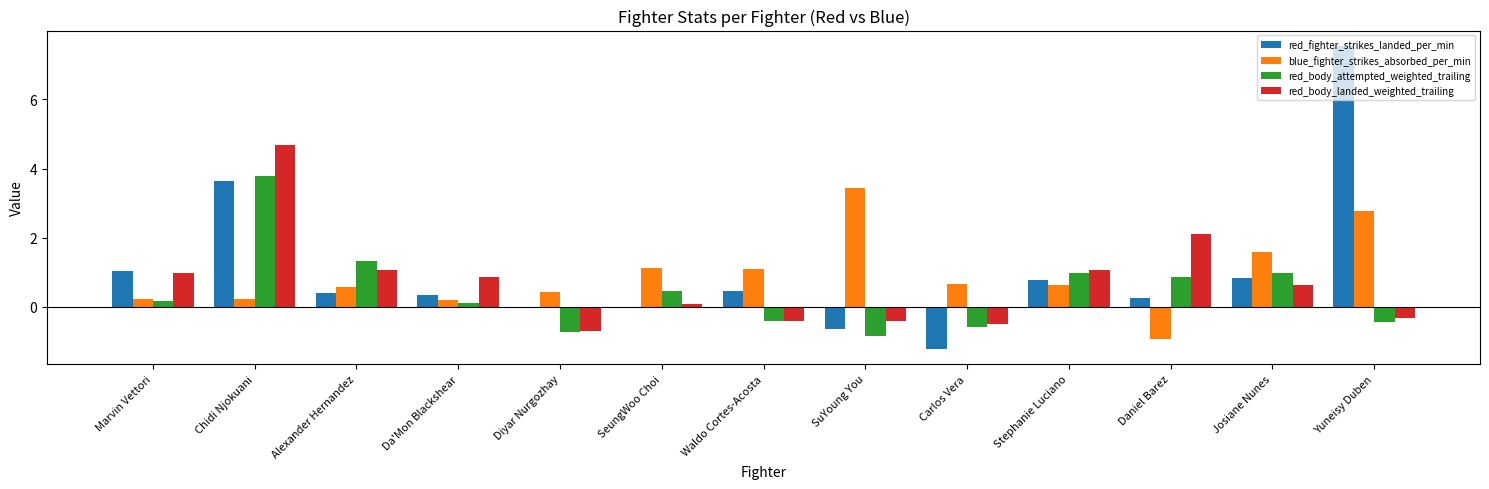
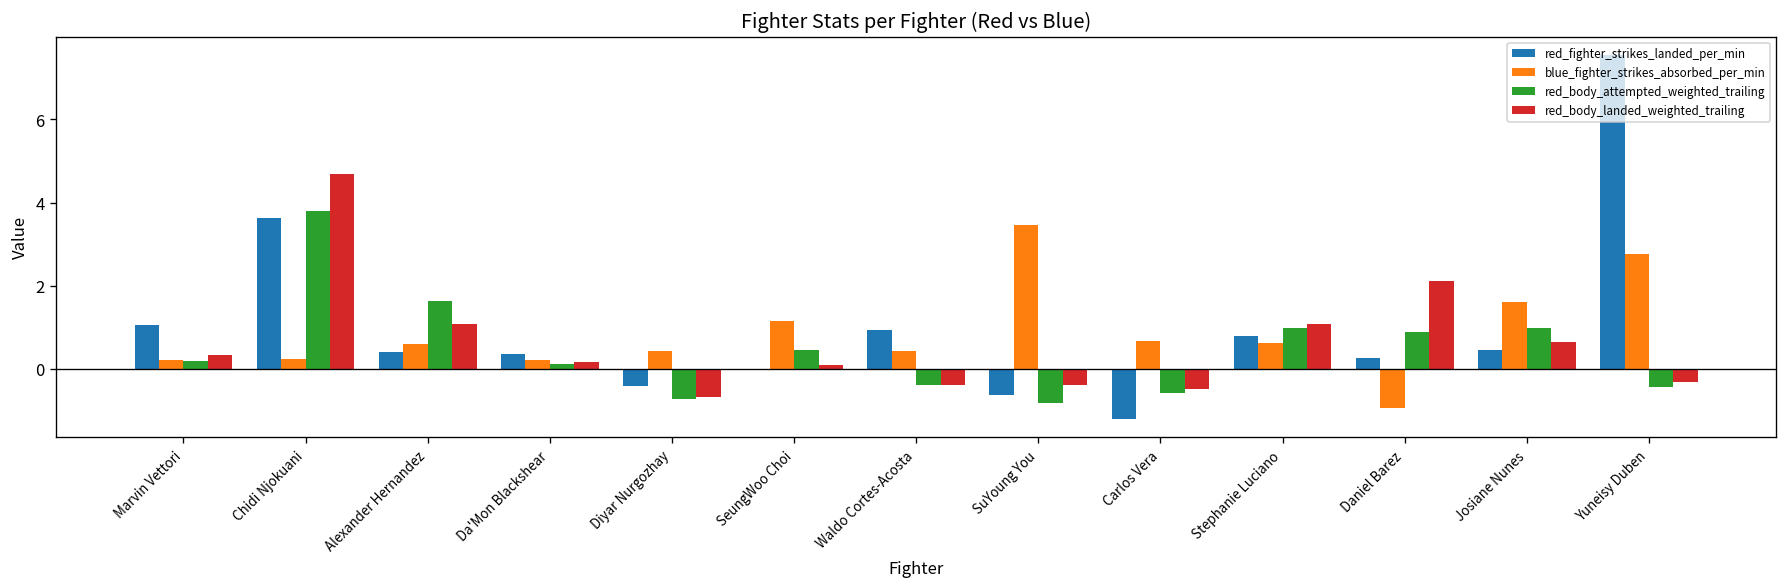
red_body_landed_weighted_trailing, Marvin Vettori: 1.0 -> 0.3
red_body_attempted_weighted_trailing, Alexander Hernandez: 1.3 -> 1.6
red_body_landed_weighted_trailing, Da'Mon Blackshear: 0.9 -> 0.1
red_fighter_strikes_landed_per_min, Diyar Nurgozhay: 0.0 -> -0.4
red_fighter_strikes_landed_per_min, Waldo Cortes-Acosta: 0.5 -> 0.9
blue_fighter_strikes_absorbed_per_min, Waldo Cortes-Acosta: 1.1 -> 0.4
red_fighter_strikes_landed_per_min, Josiane Nunes: 0.8 -> 0.4
